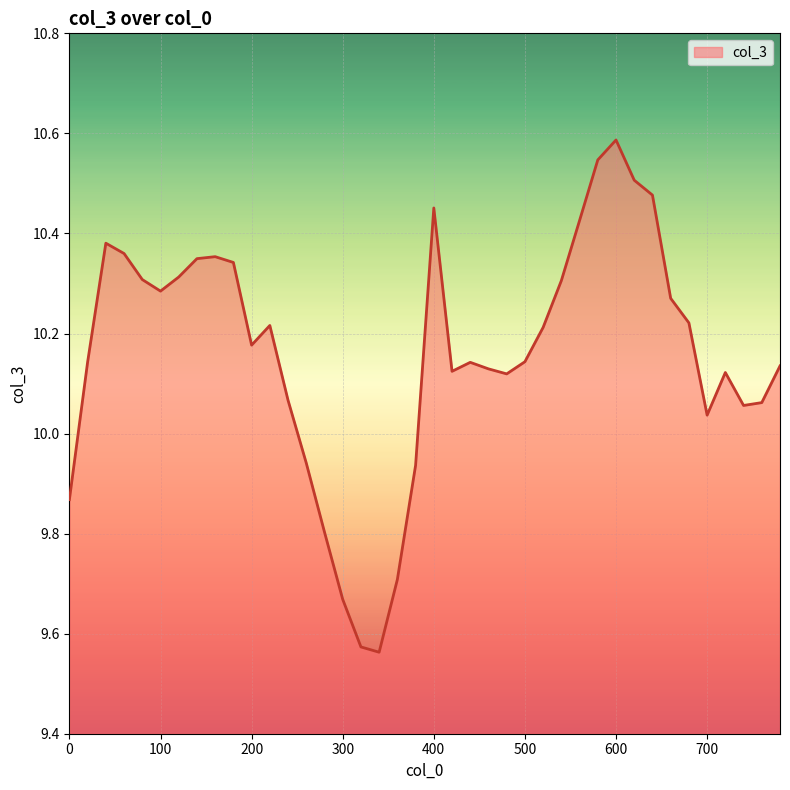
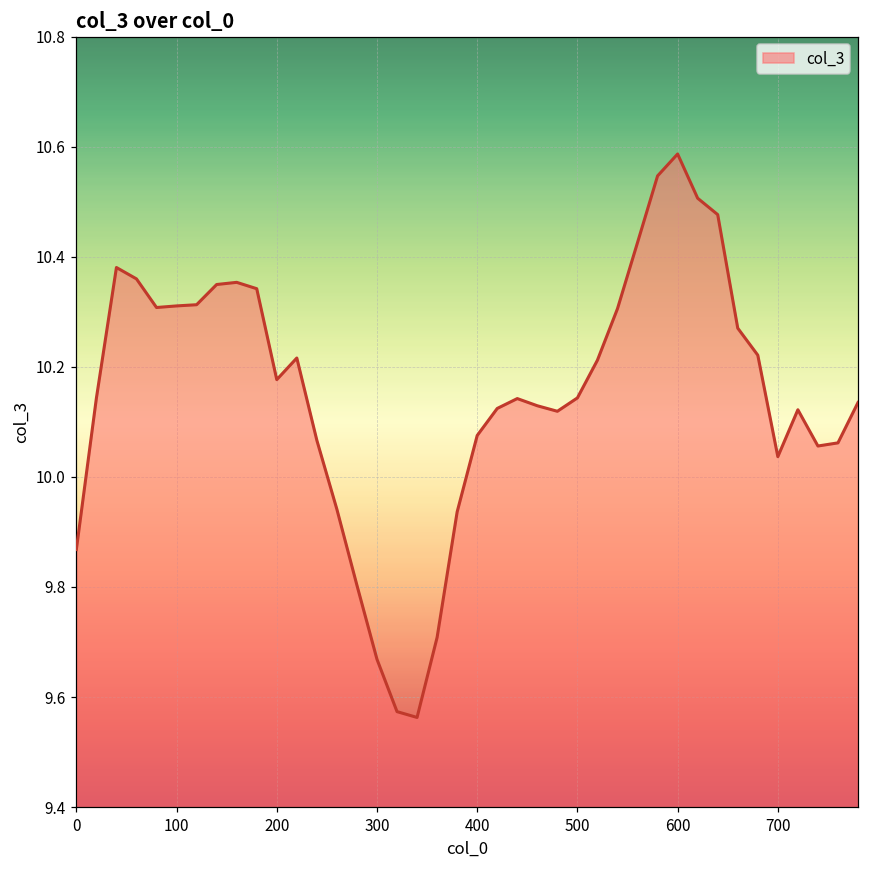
100: 10.28 -> 10.31
400: 10.45 -> 10.08
